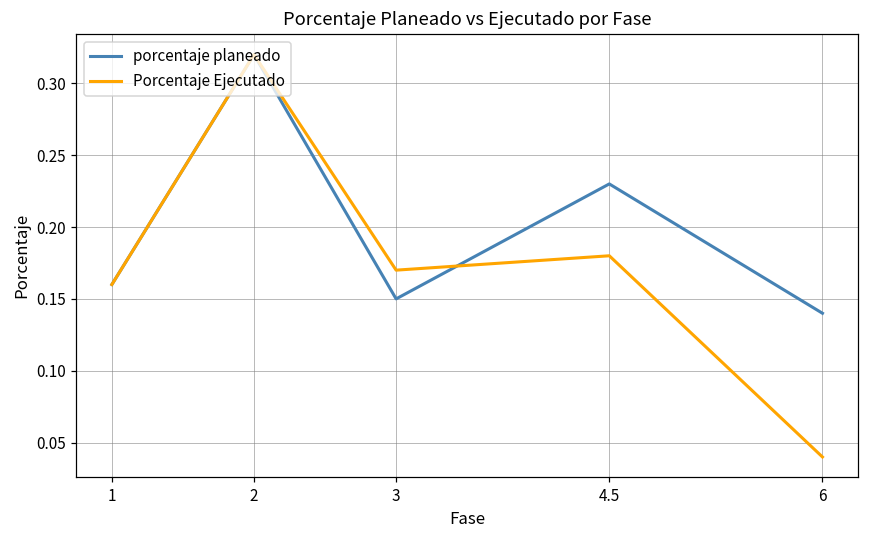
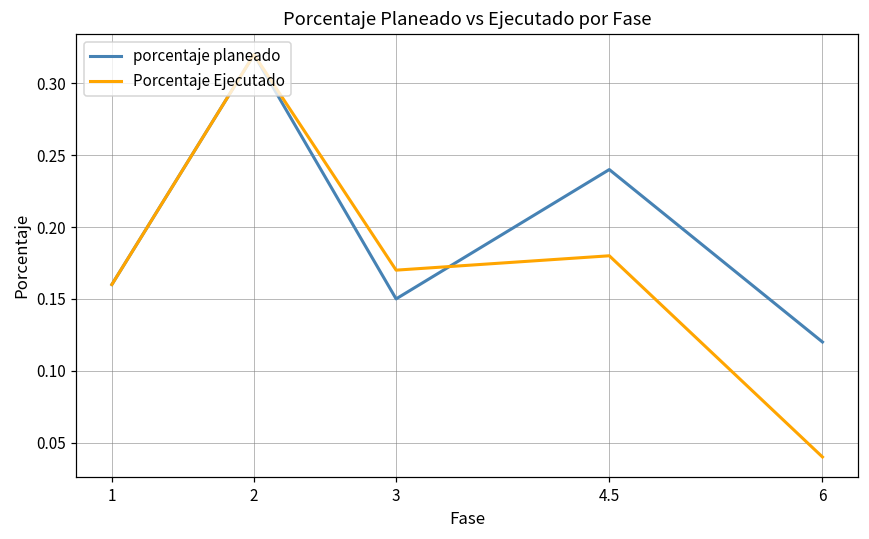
porcentaje planeado, 4.5: 0.23 -> 0.24
porcentaje planeado, 6: 0.14 -> 0.12
